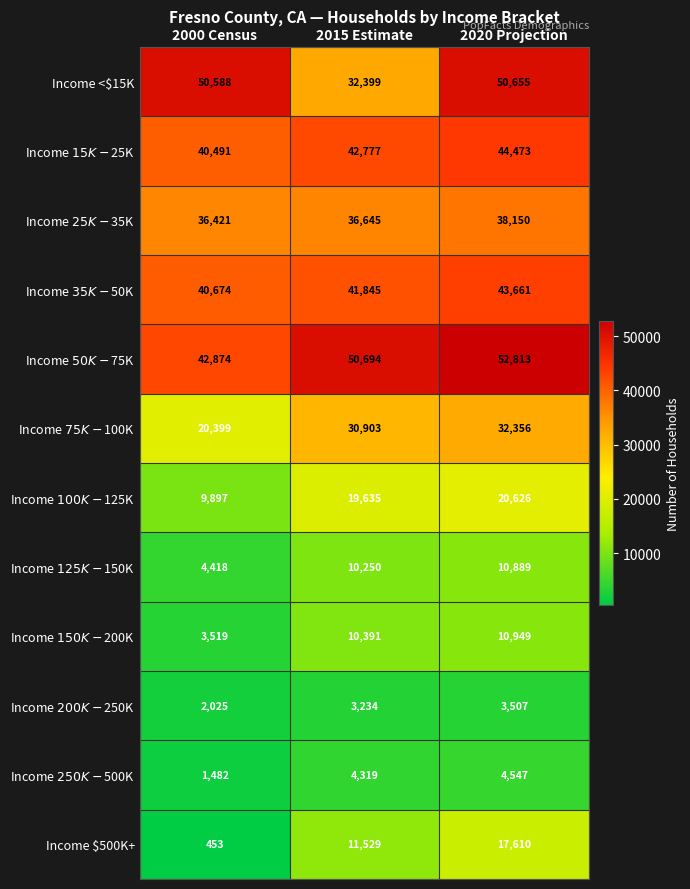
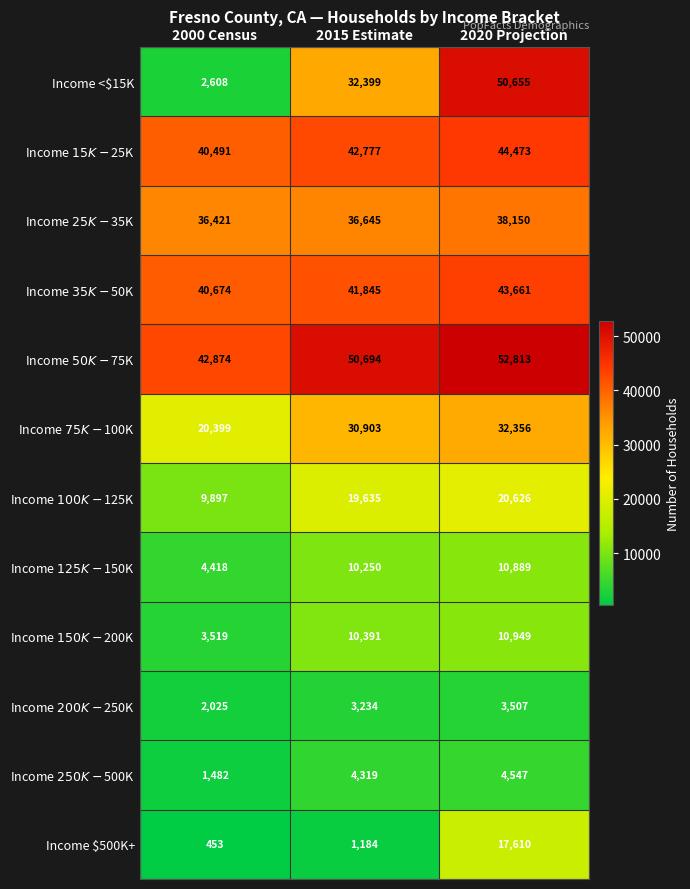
Income <$15K, 2000 Census: 50,588 -> 2,608
Income $500K+, 2015 Estimate: 11,529 -> 1,184
